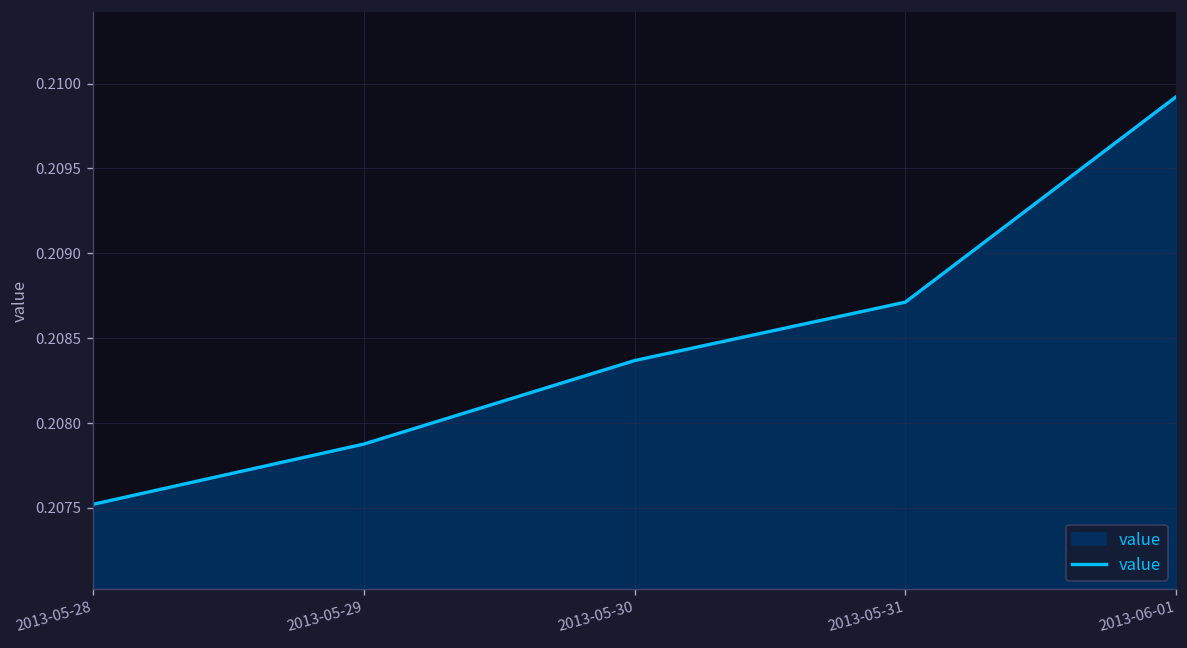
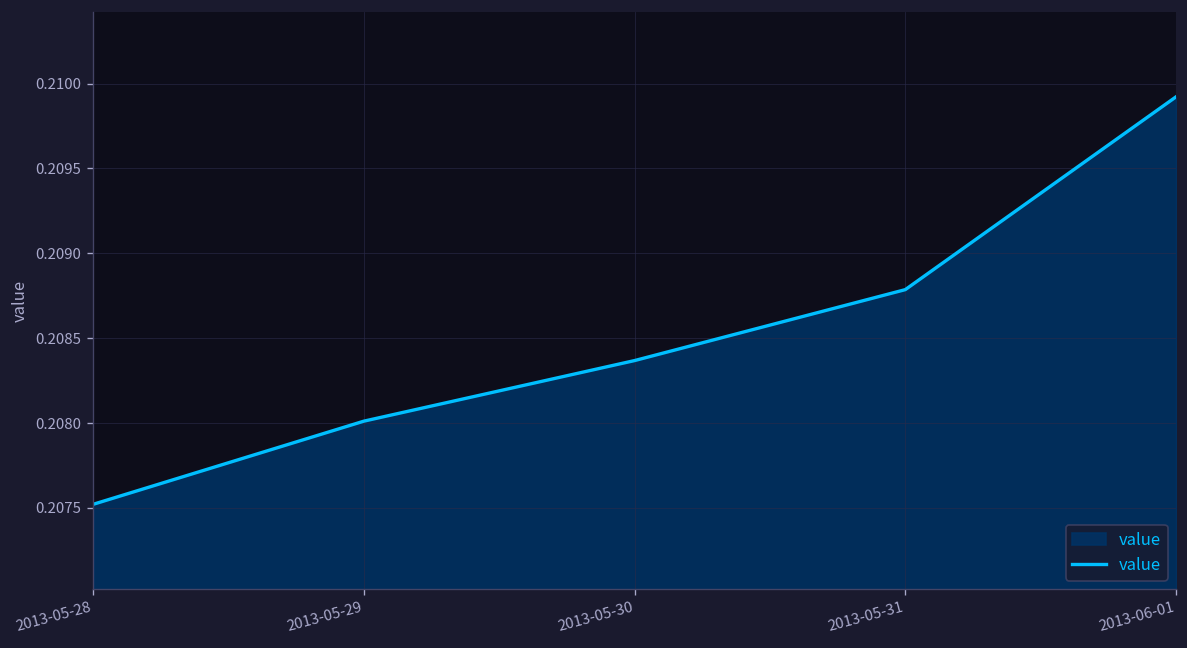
2013-05-29: 0.20788 -> 0.20801
2013-05-31: 0.20871 -> 0.20879
